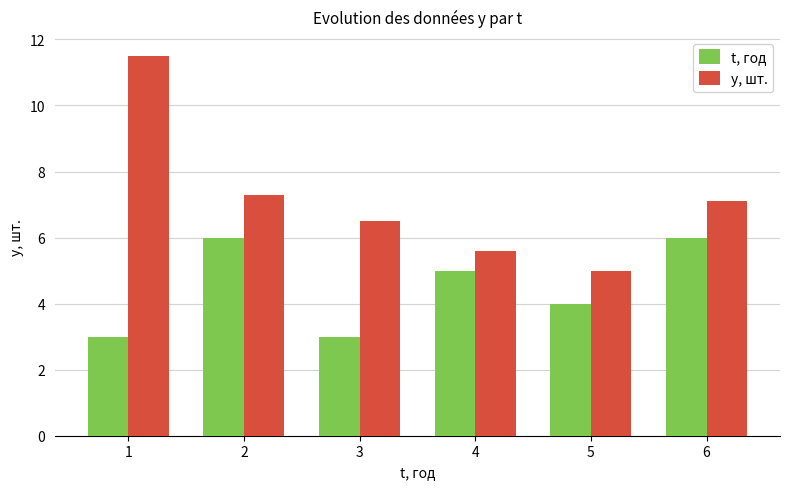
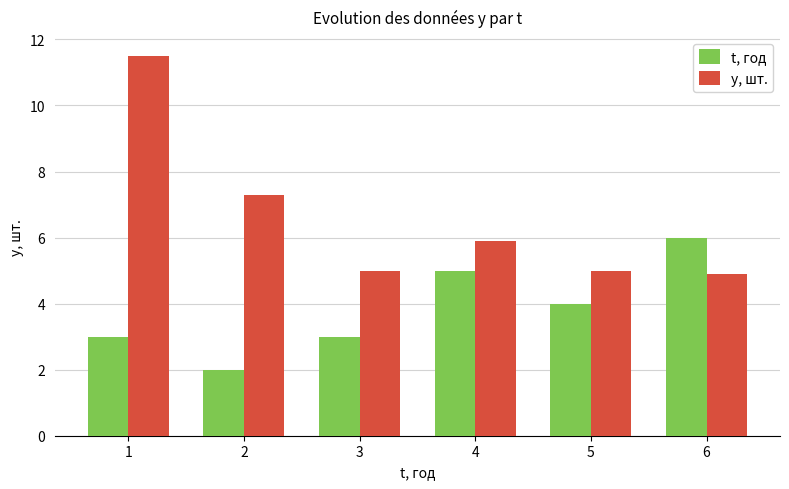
t, год, 2: 6 -> 2
y, шт., 3: 6.5 -> 5.0
y, шт., 4: 5.6 -> 5.9
y, шт., 6: 7.1 -> 4.9
